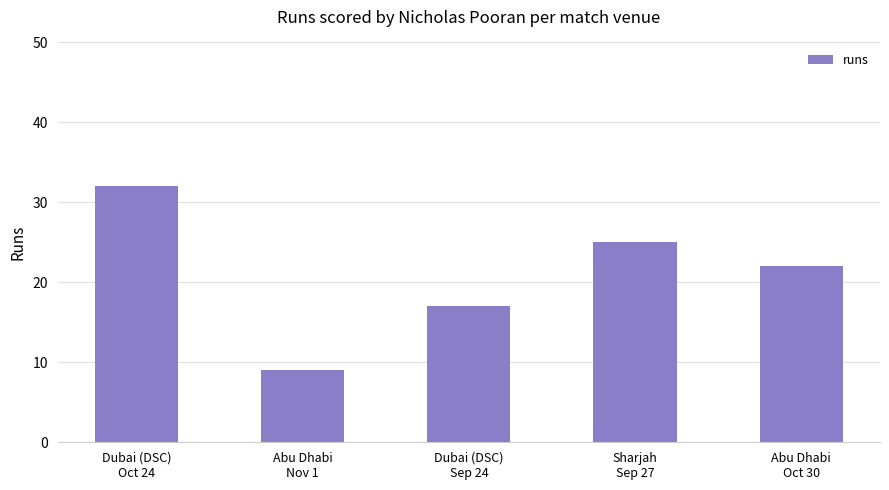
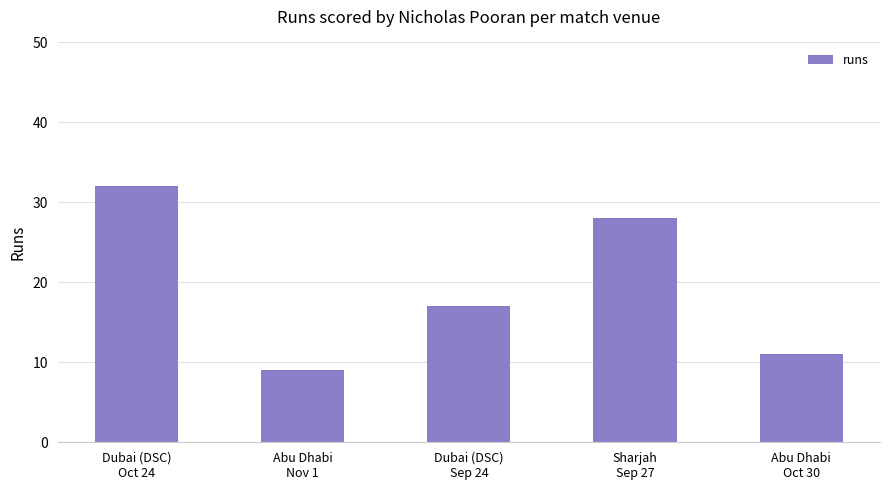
Sharjah Sep 27: 25 -> 28
Abu Dhabi Oct 30: 22 -> 11
